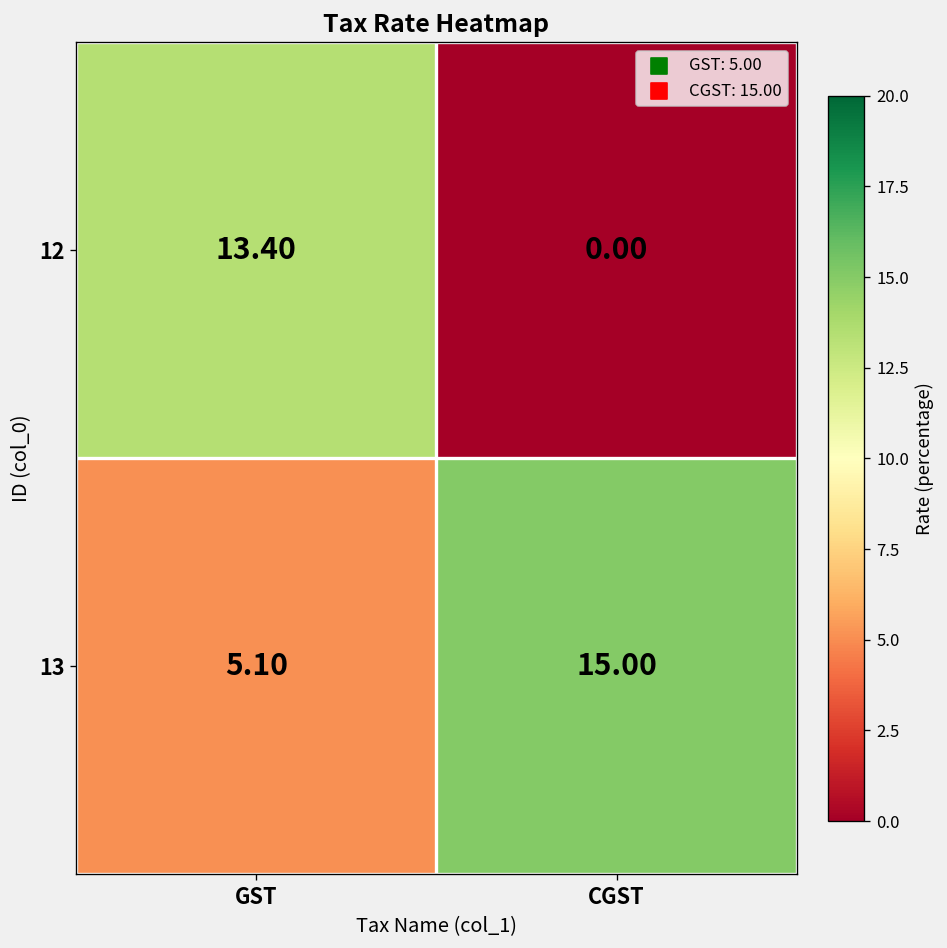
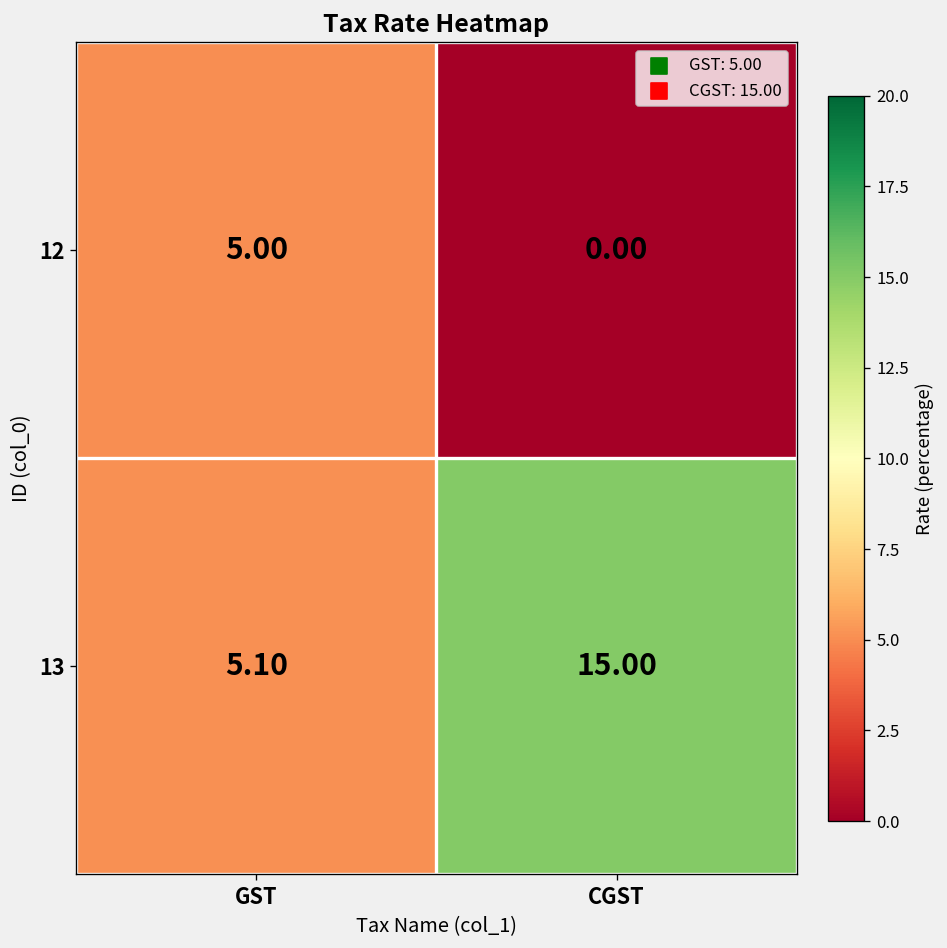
12, GST: 13.40 -> 5.00
